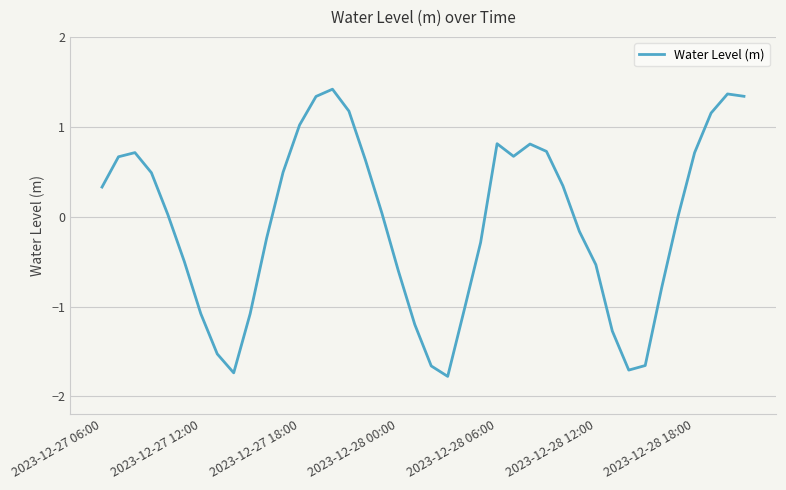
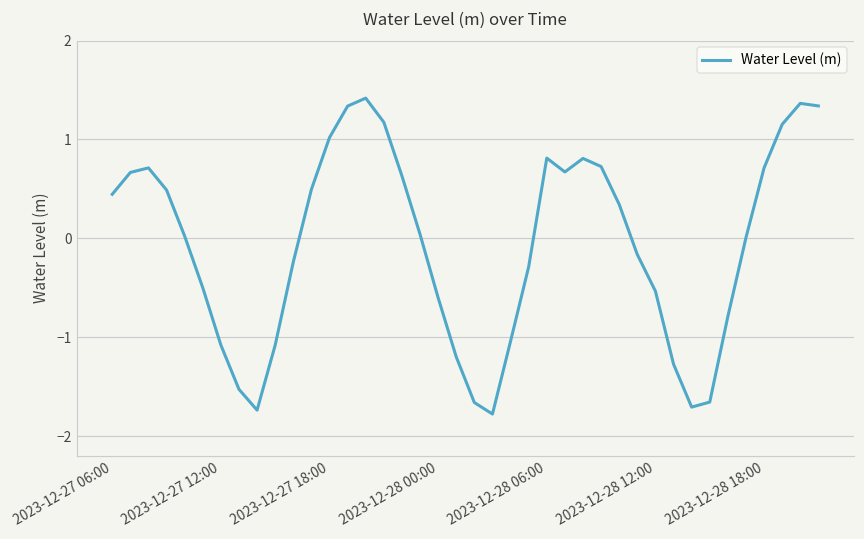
2023-12-27 06:00: 0.3 -> 0.4
